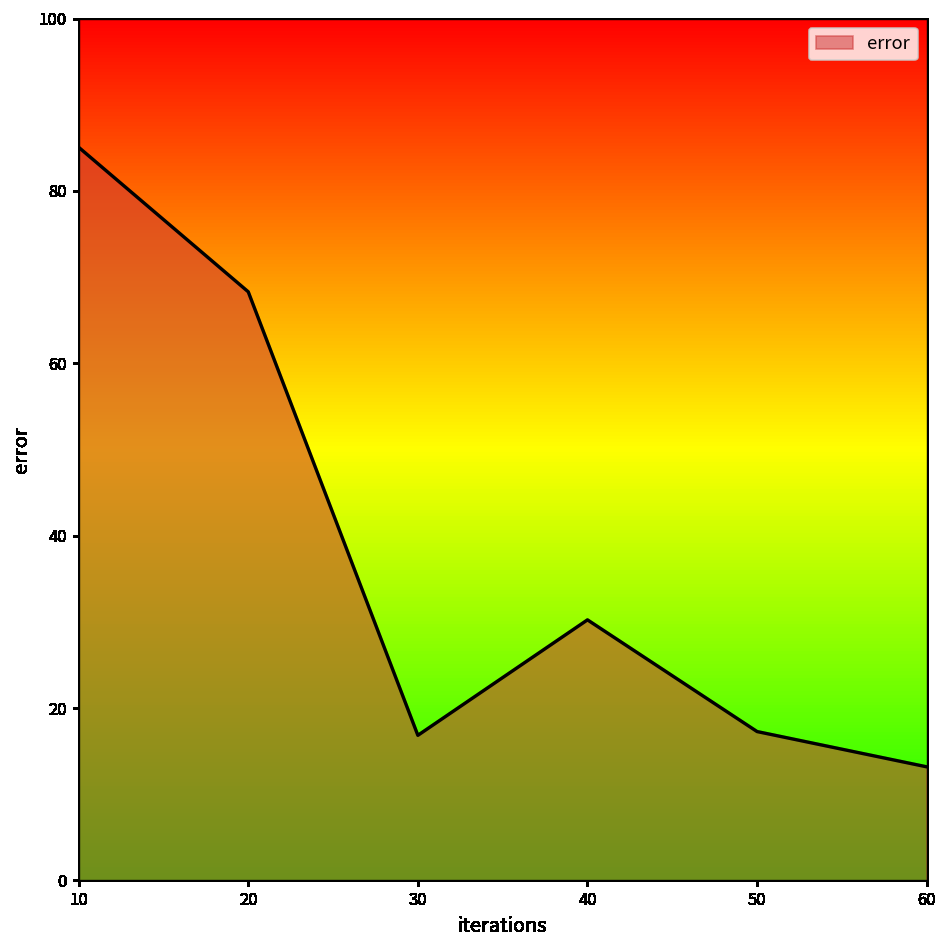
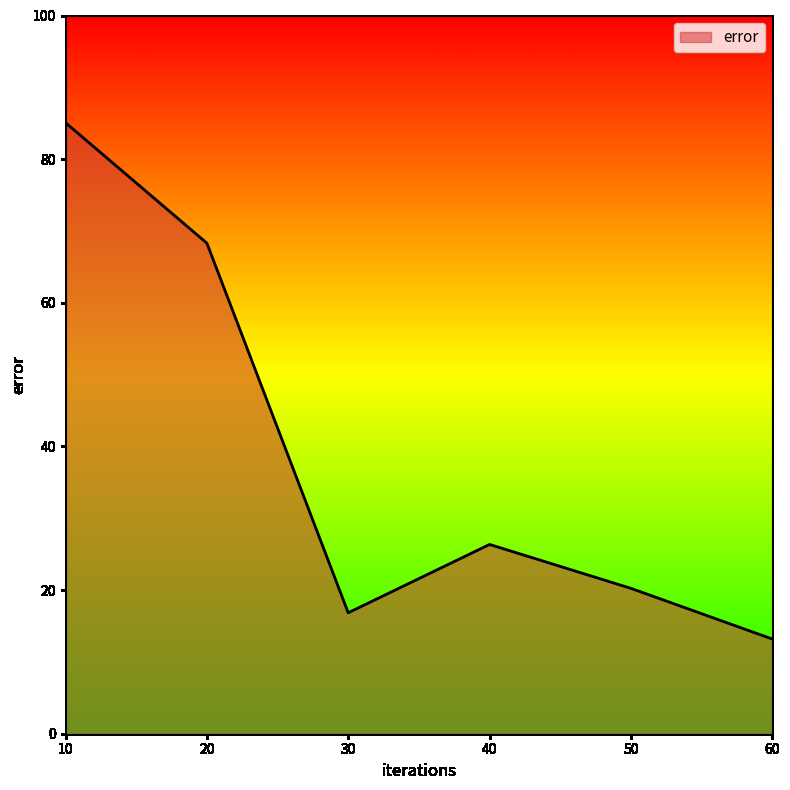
40: 30 -> 26
50: 17 -> 20
